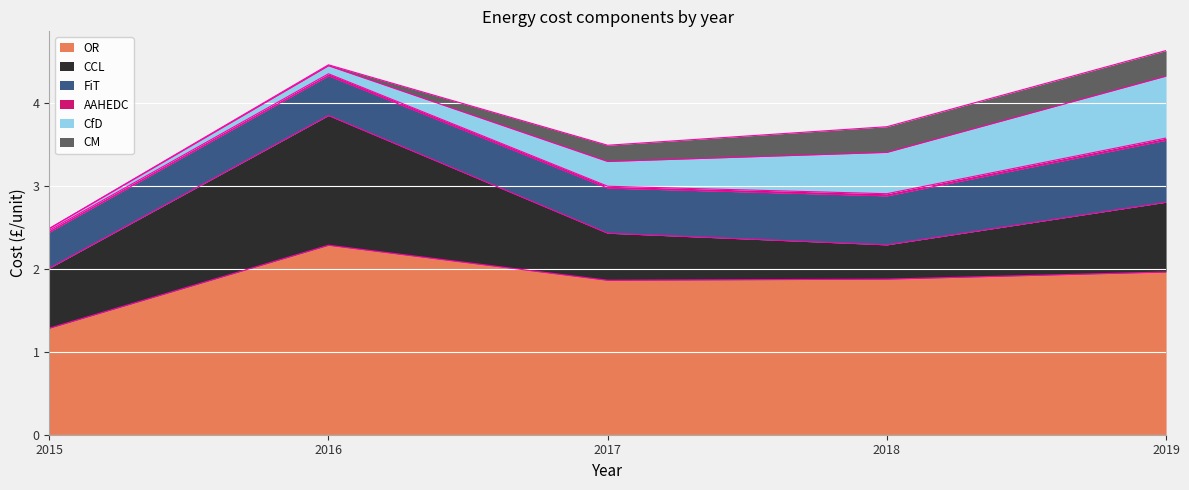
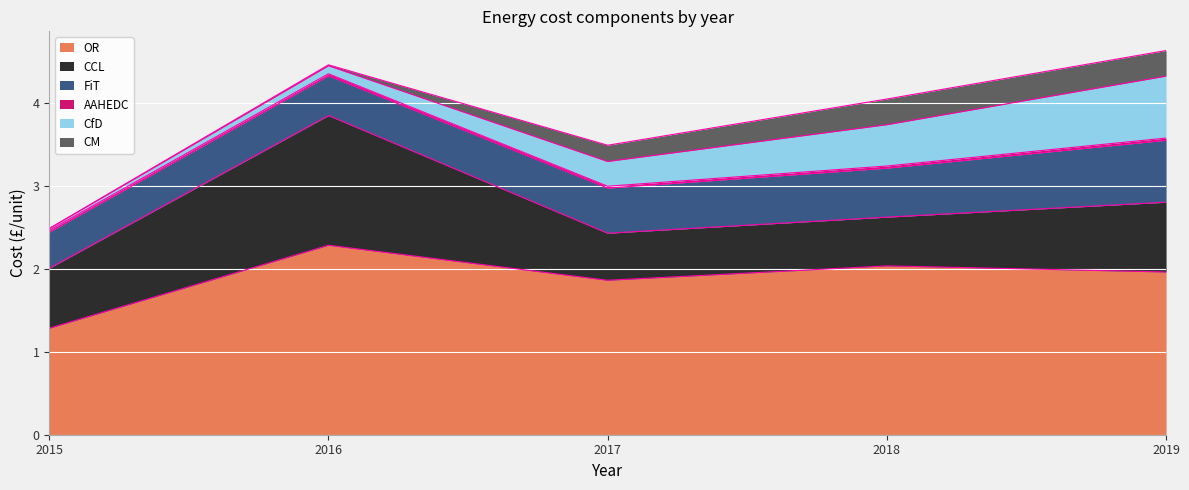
OR, 2018: 1.9 -> 2.0
CCL, 2018: 0.4 -> 0.6
